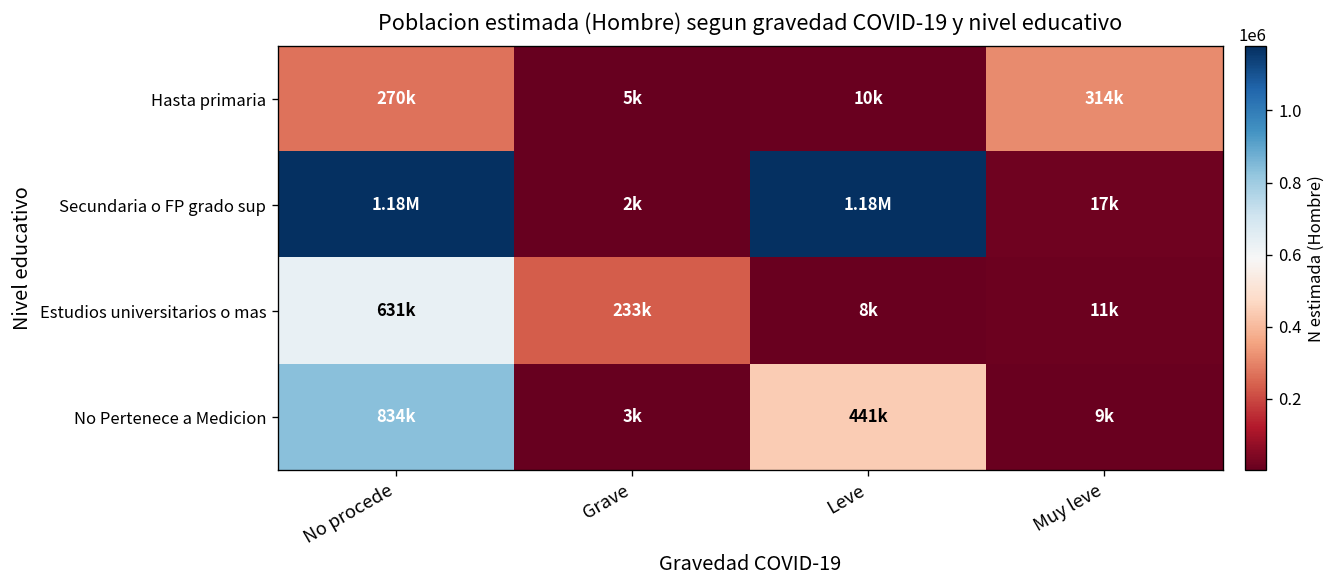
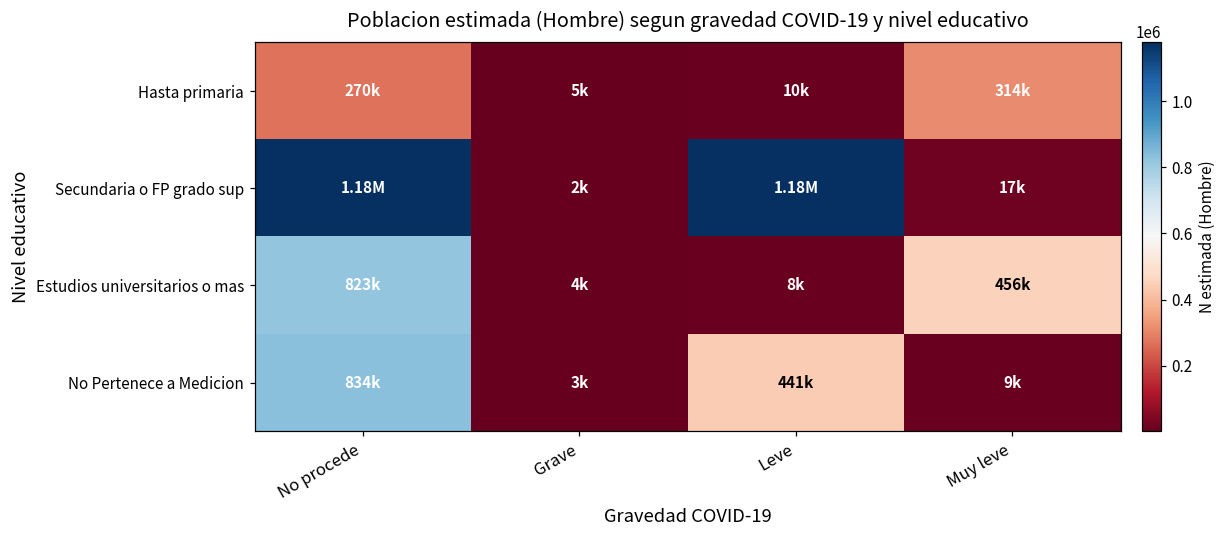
Estudios universitarios o mas, No procede: 631k -> 823k
Estudios universitarios o mas, Grave: 233k -> 4k
Estudios universitarios o mas, Muy leve: 11k -> 456k
